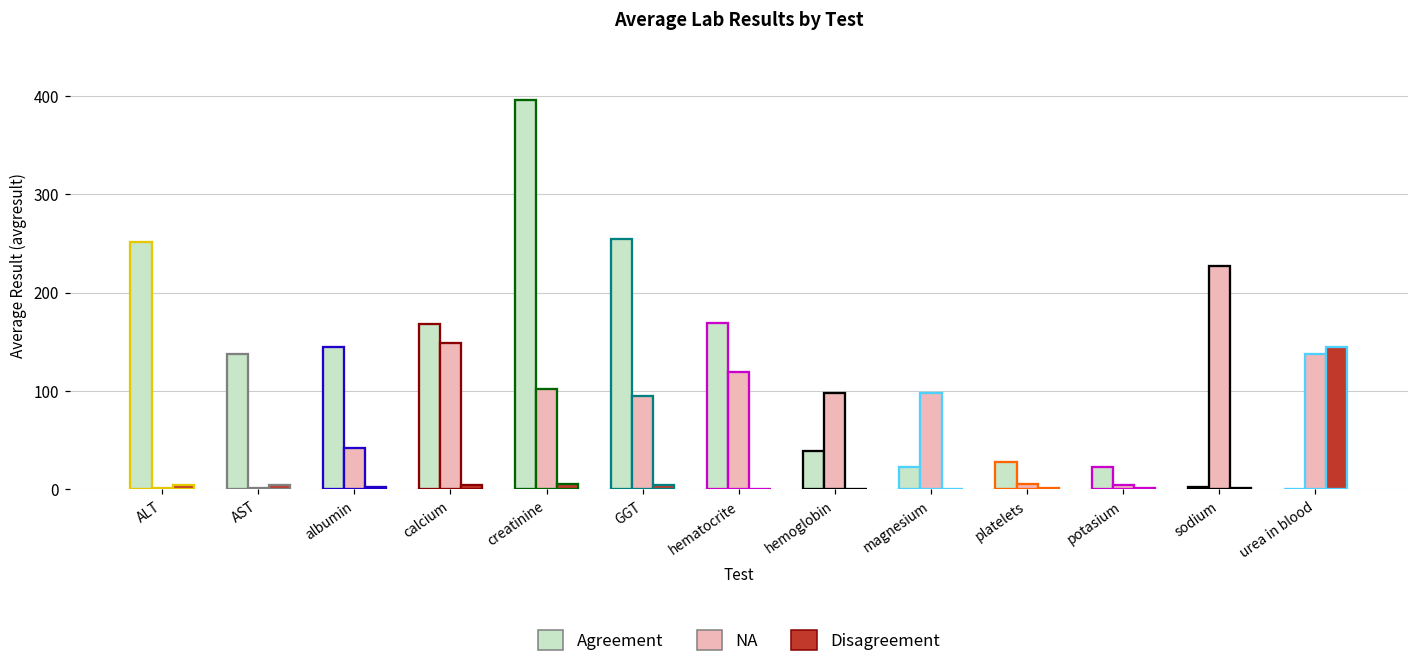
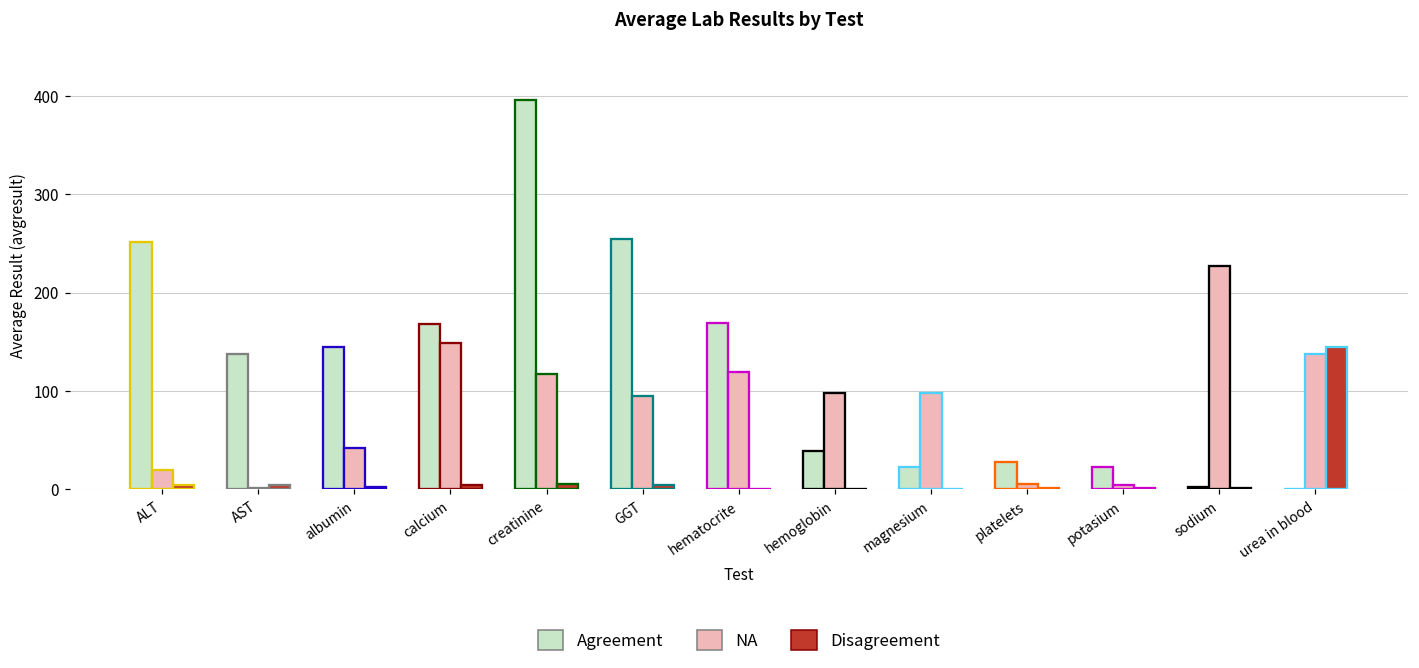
ALT: 0 -> 20
creatinine: 100 -> 120
